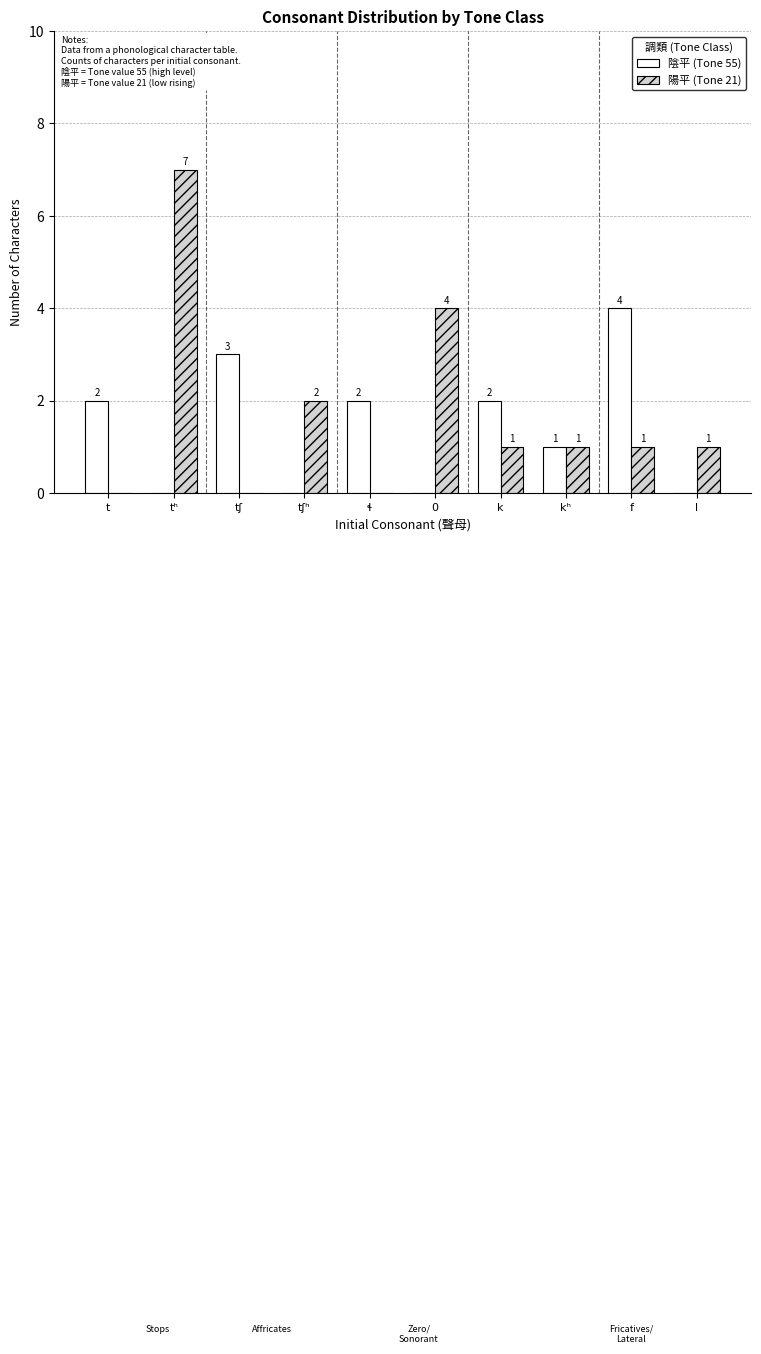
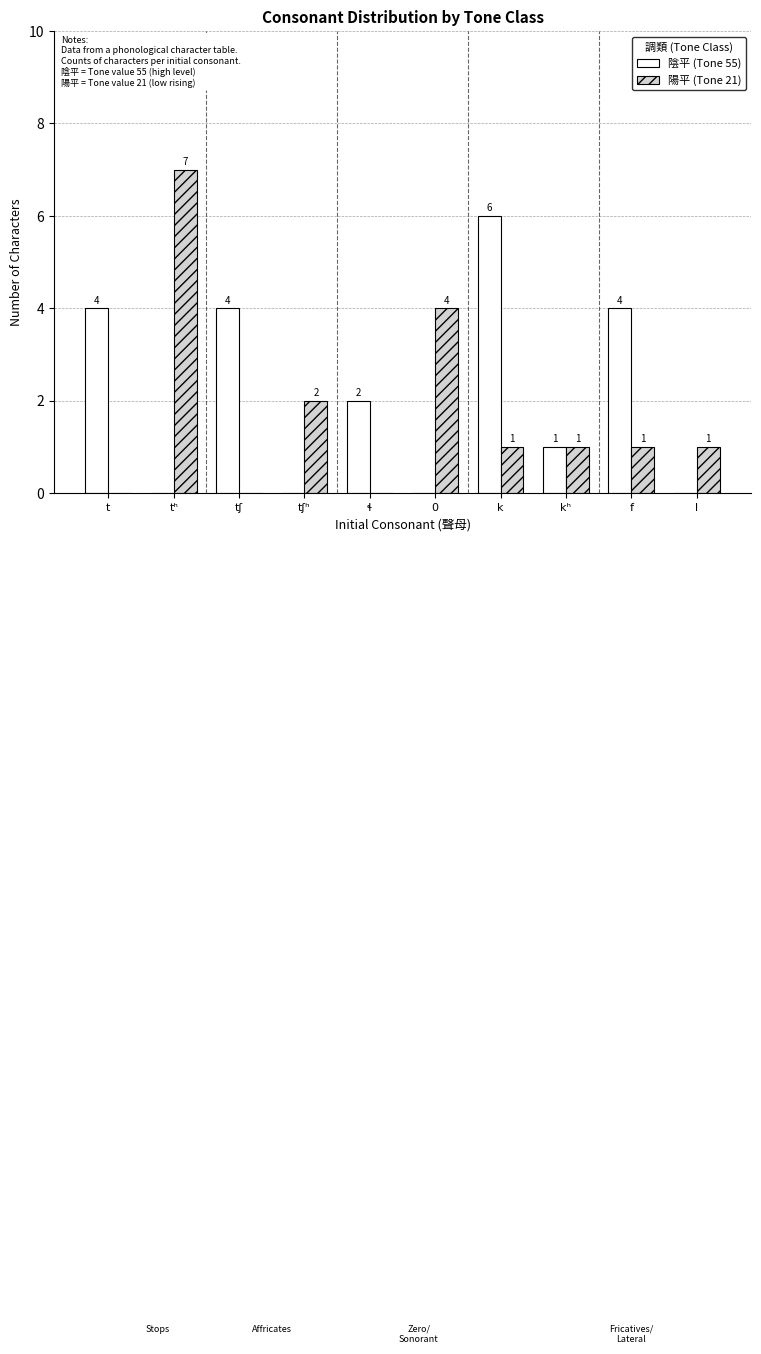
陰平 (Tone 55), t: 2 -> 4
陰平 (Tone 55), tʃ: 3 -> 4
陰平 (Tone 55), k: 2 -> 6
